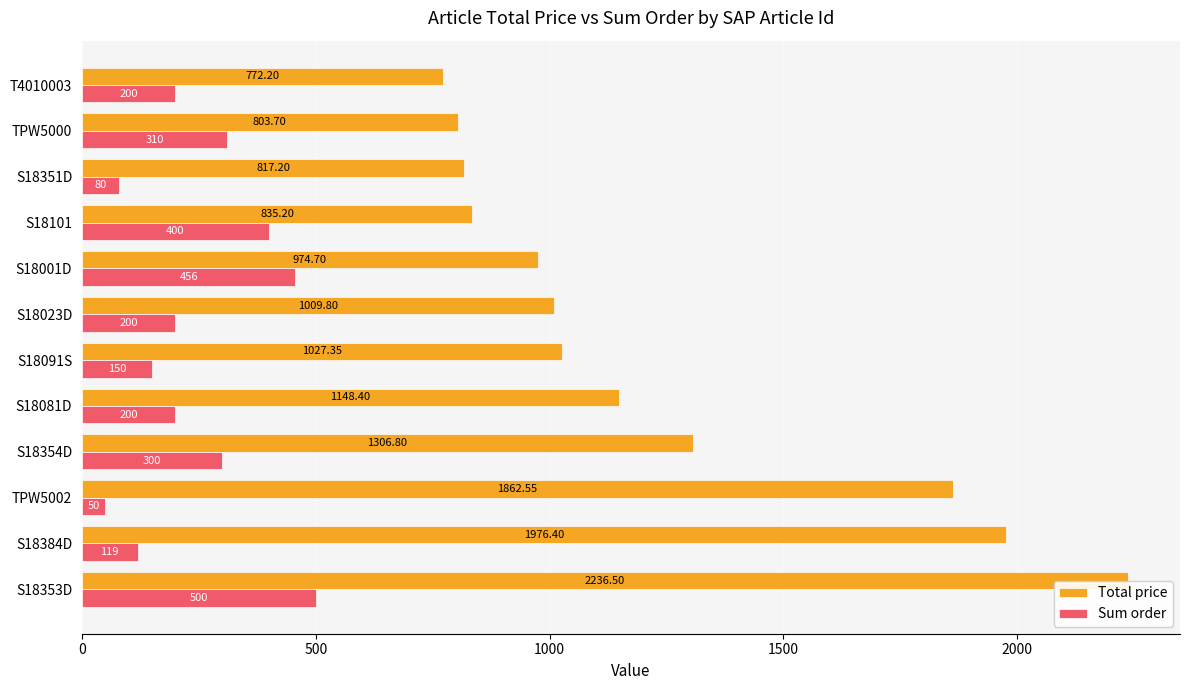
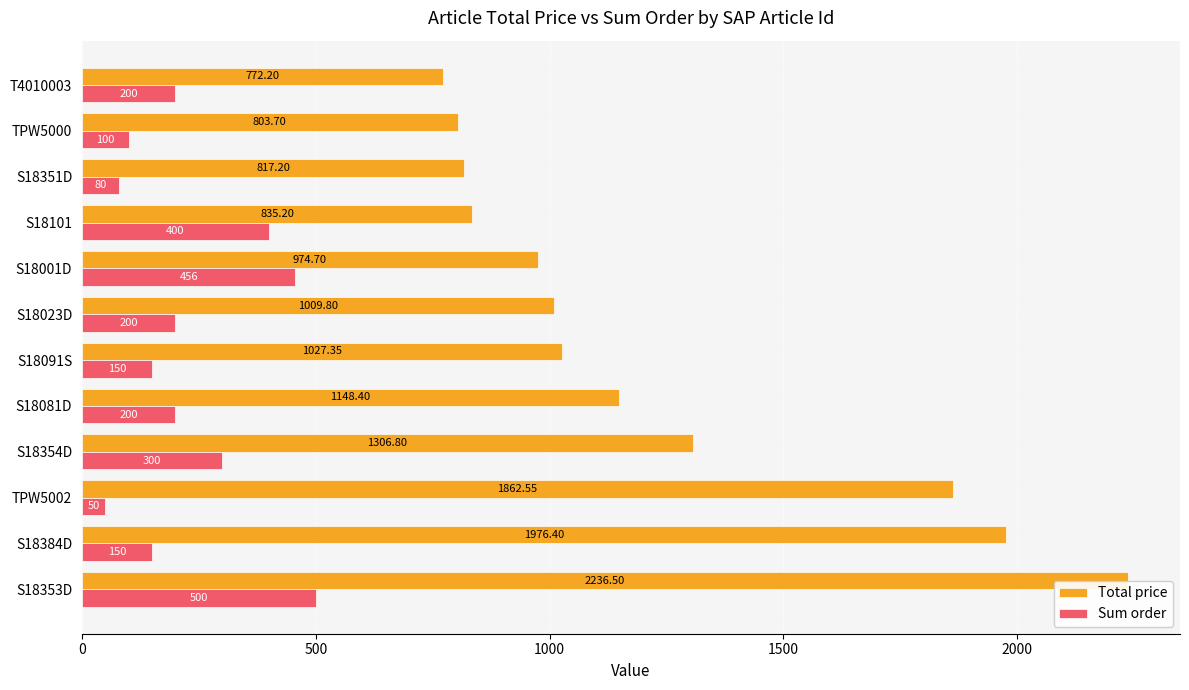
Sum order, TPW5000: 310 -> 100
Sum order, S18384D: 119 -> 150
